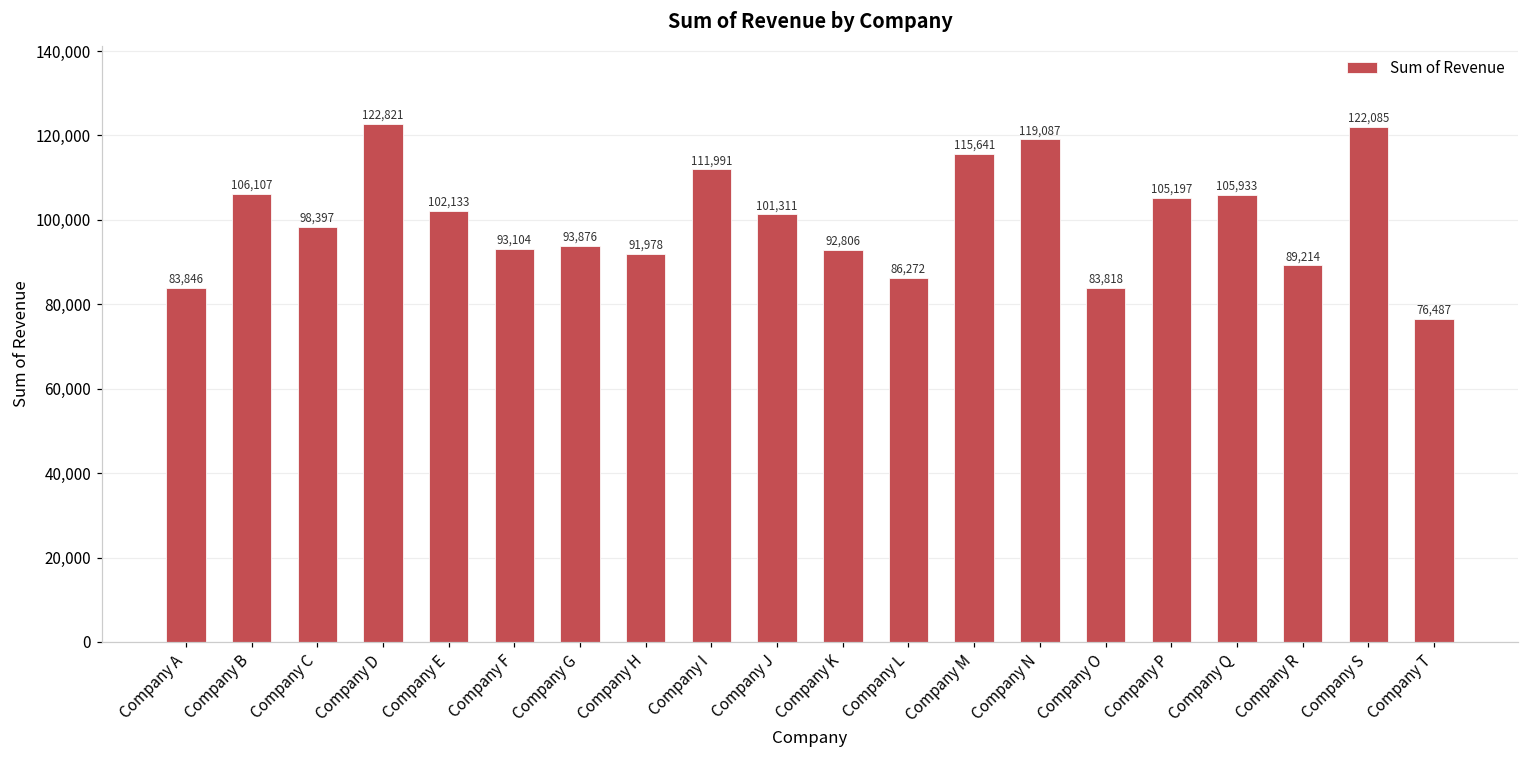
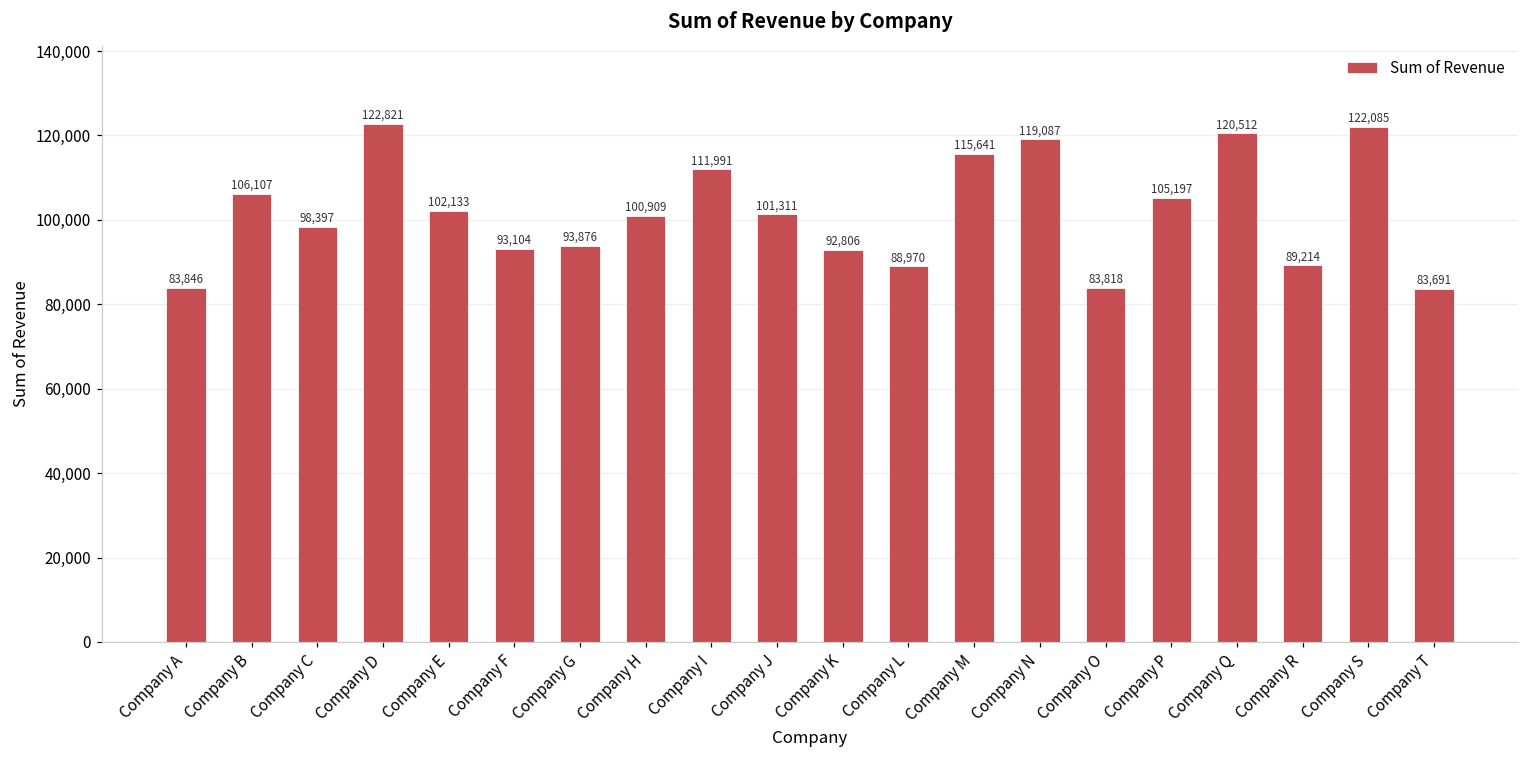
Company H: 91,978 -> 100,909
Company L: 86,272 -> 88,970
Company Q: 105,933 -> 120,512
Company T: 76,487 -> 83,691
